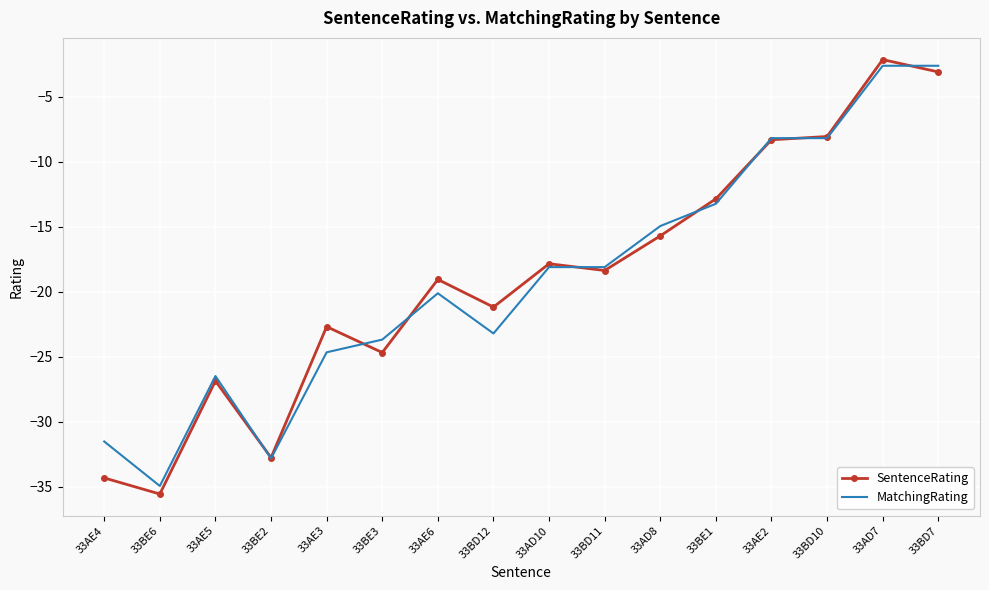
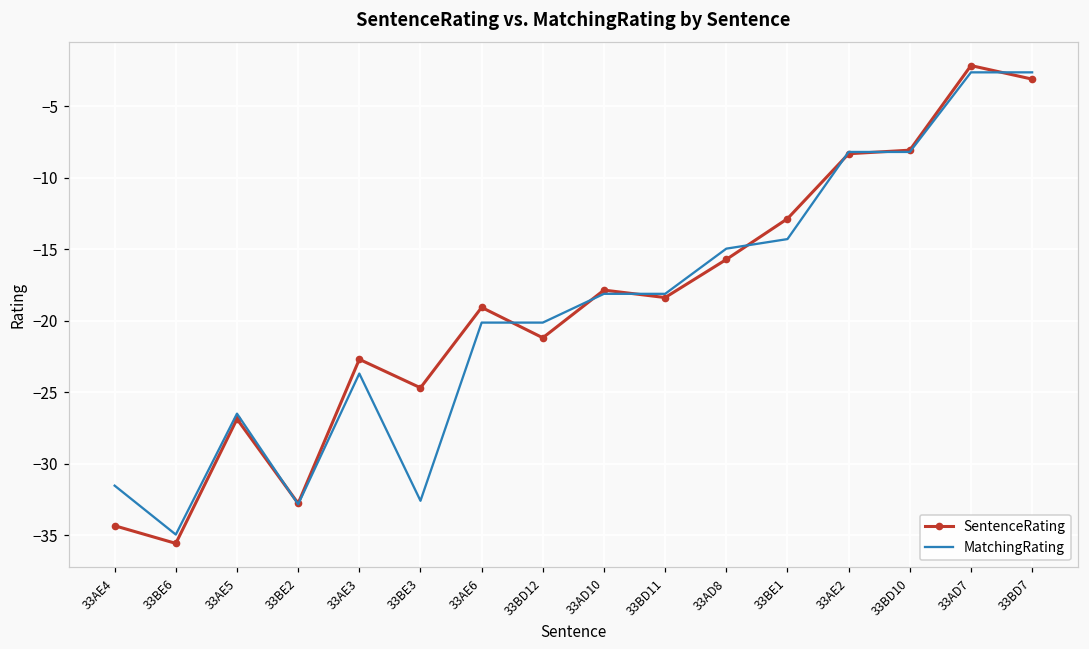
MatchingRating, 33AE3: -24.7 -> -23.7
MatchingRating, 33BE3: -23.7 -> -32.6
MatchingRating, 33BD12: -23.2 -> -20.1
MatchingRating, 33BE1: -13.2 -> -14.3
